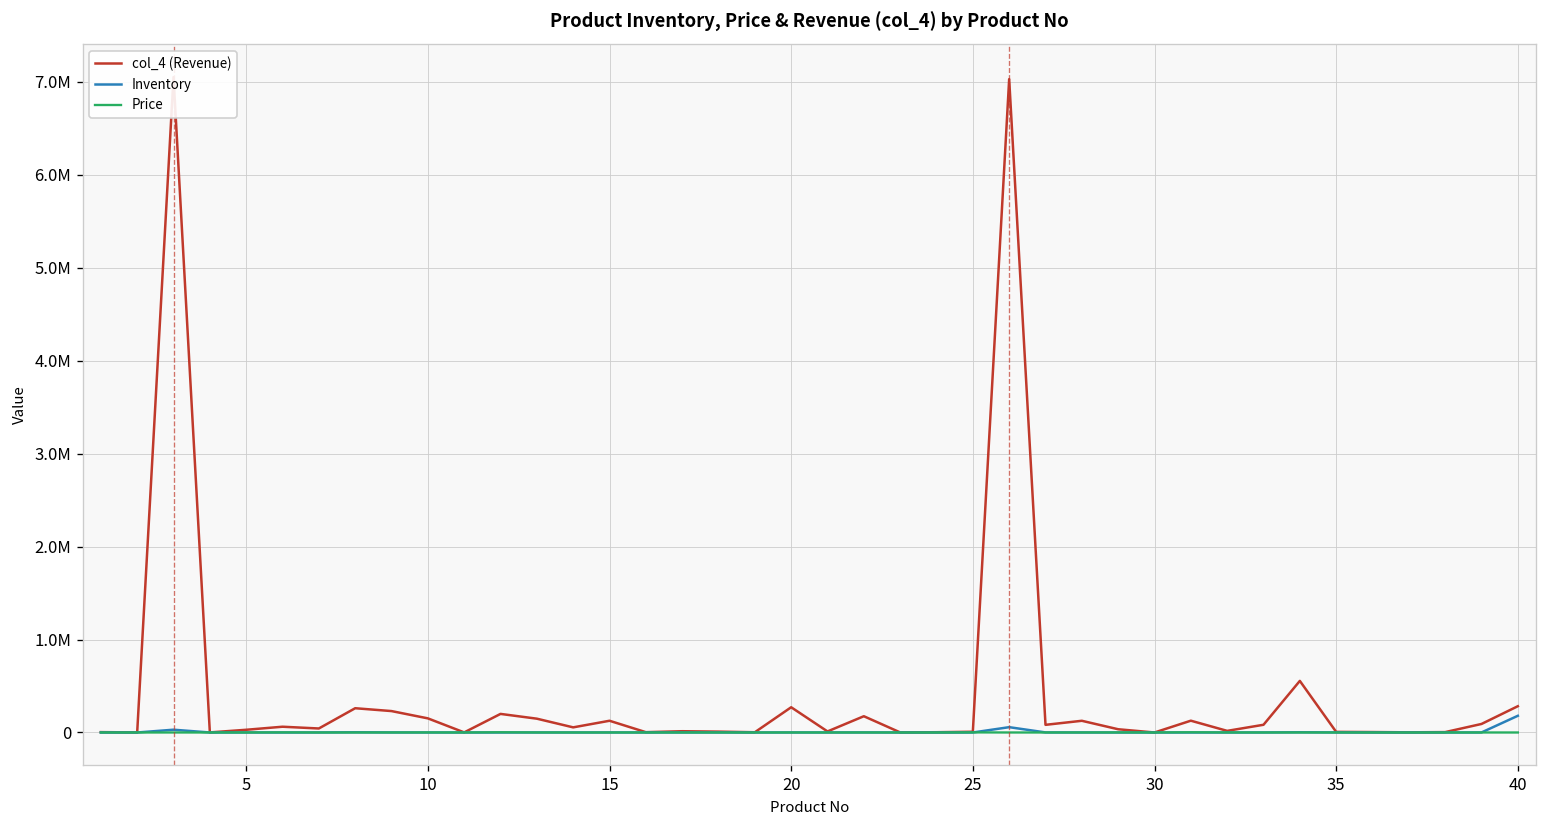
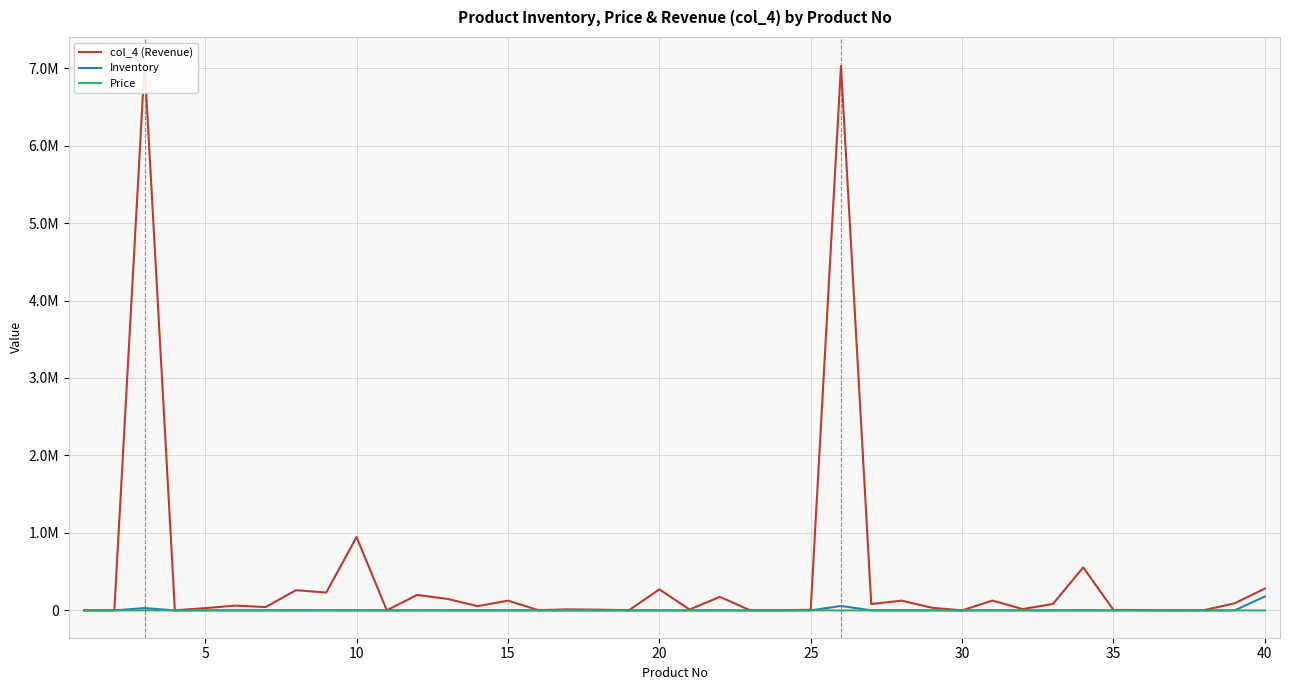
col_4 (Revenue), 10: 200000 -> 900000
